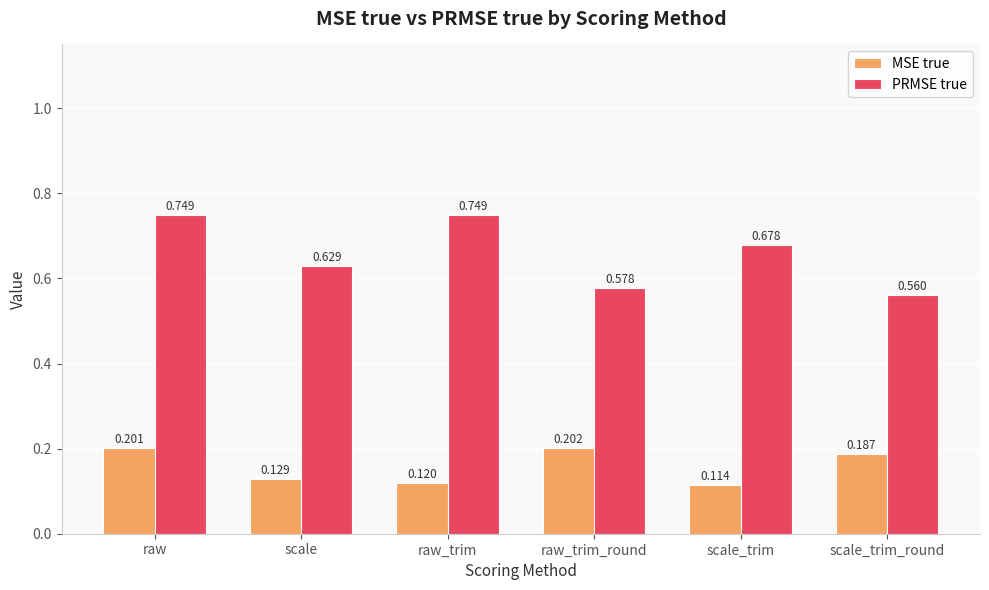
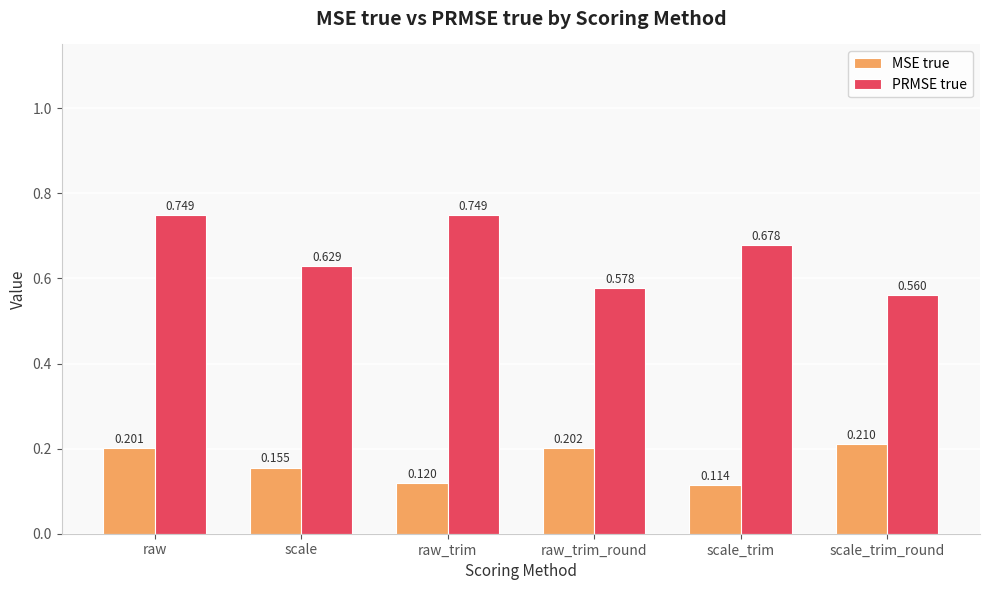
MSE true, scale: 0.129 -> 0.155
MSE true, scale_trim_round: 0.187 -> 0.210
